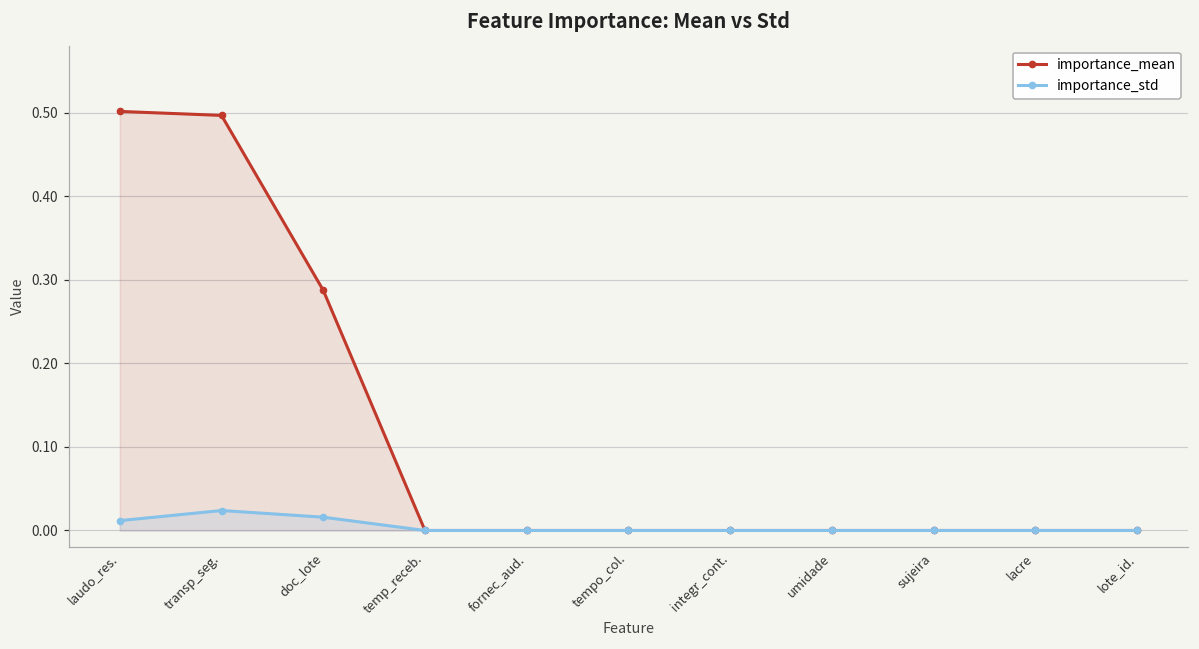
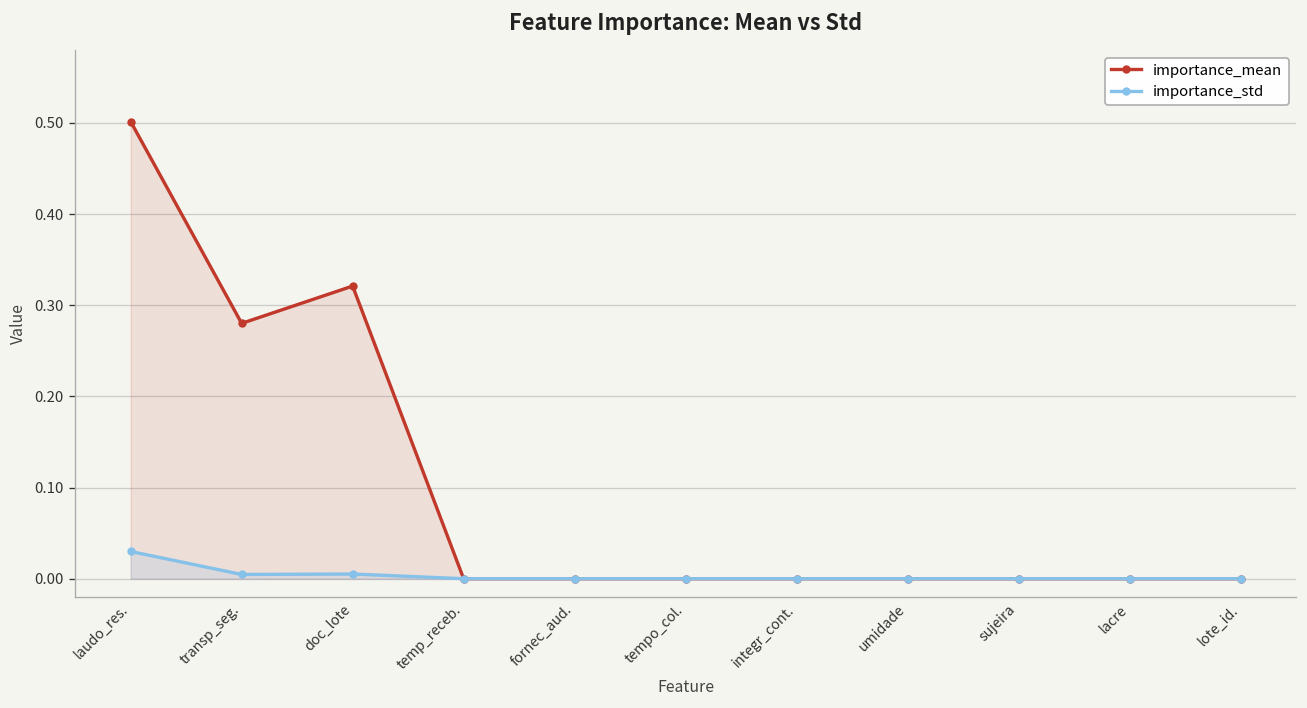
importance_std, laudo_res.: 0.01 -> 0.03
importance_mean, transp_seg.: 0.50 -> 0.28
importance_std, transp_seg.: 0.02 -> 0.00
importance_mean, doc_lote: 0.29 -> 0.32
importance_std, doc_lote: 0.02 -> 0.01
